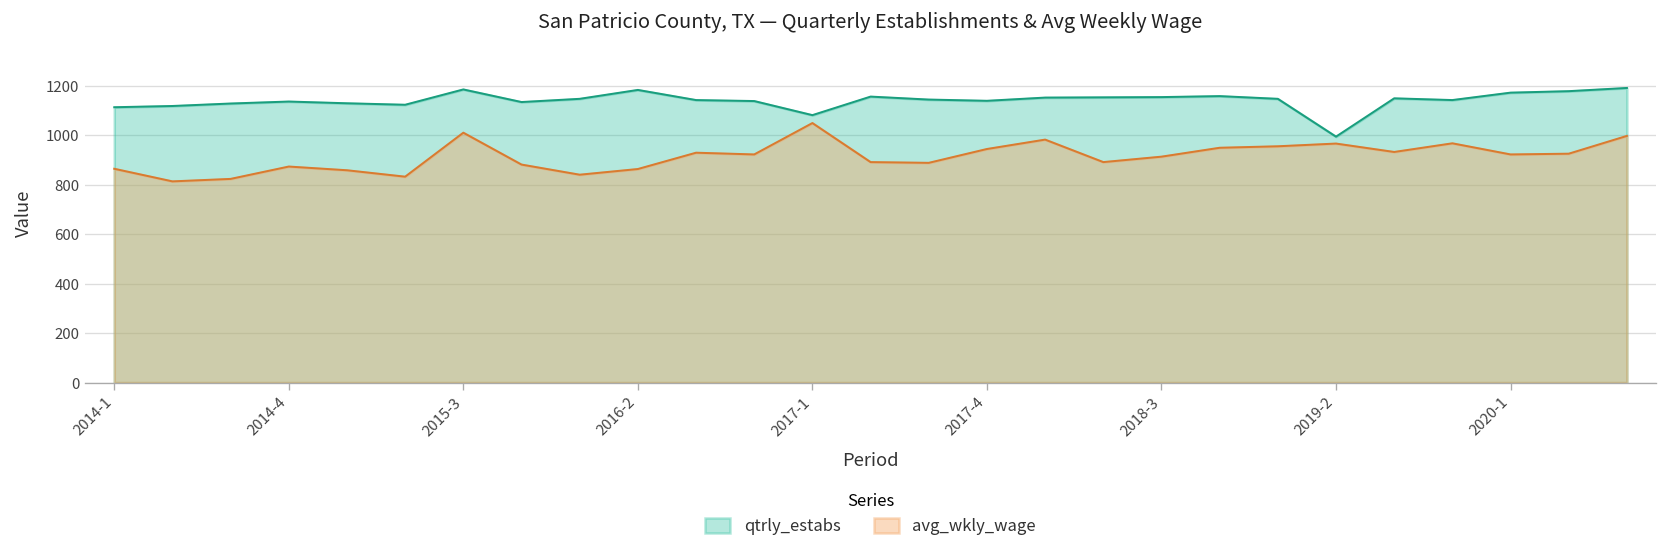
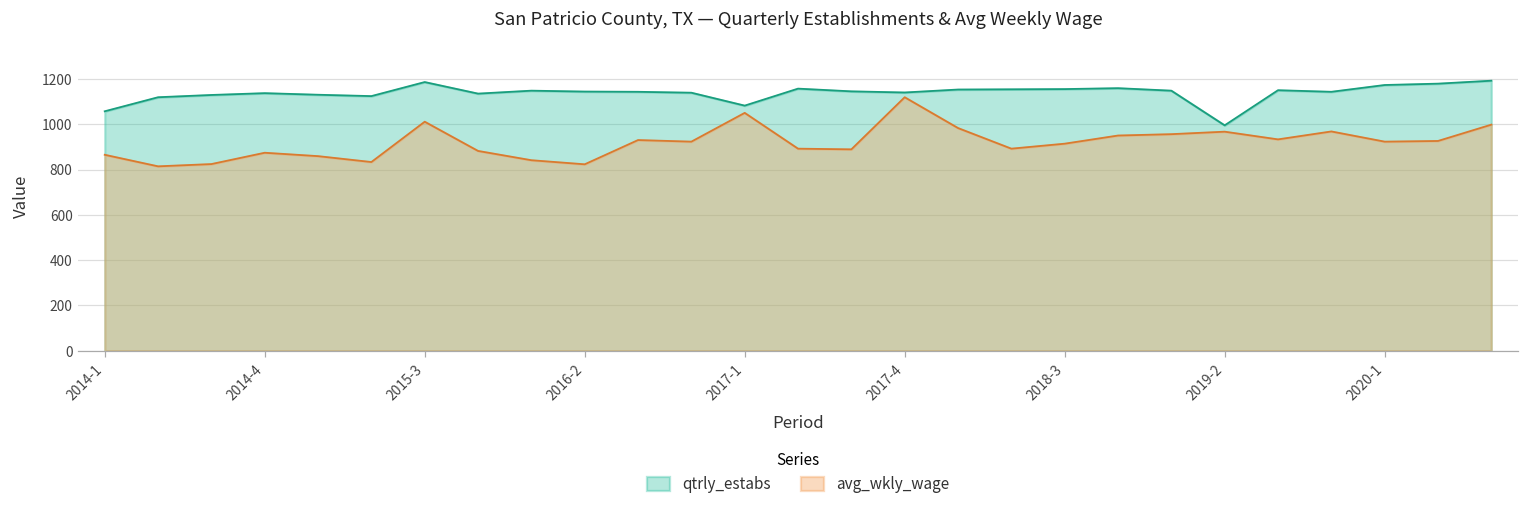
qtrly_estabs, 2014-1: 1110 -> 1060
qtrly_estabs, 2016-2: 1180 -> 1140
avg_wkly_wage, 2016-2: 860 -> 820
avg_wkly_wage, 2017-4: 950 -> 1120
